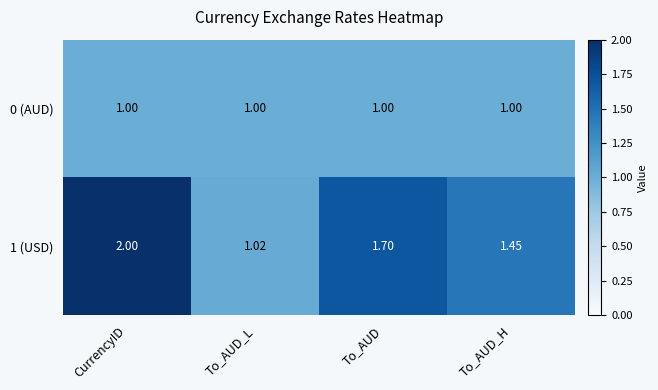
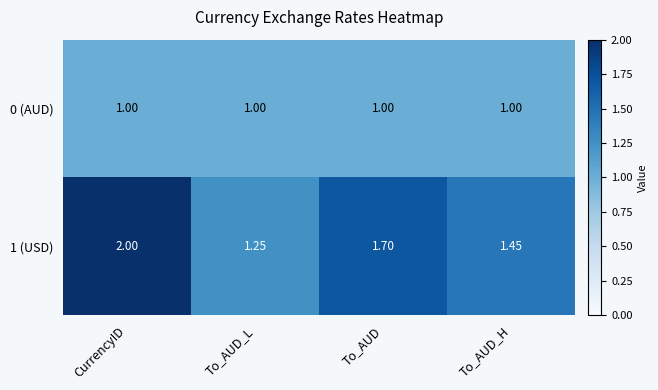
1 (USD), To_AUD_L: 1.02 -> 1.25
